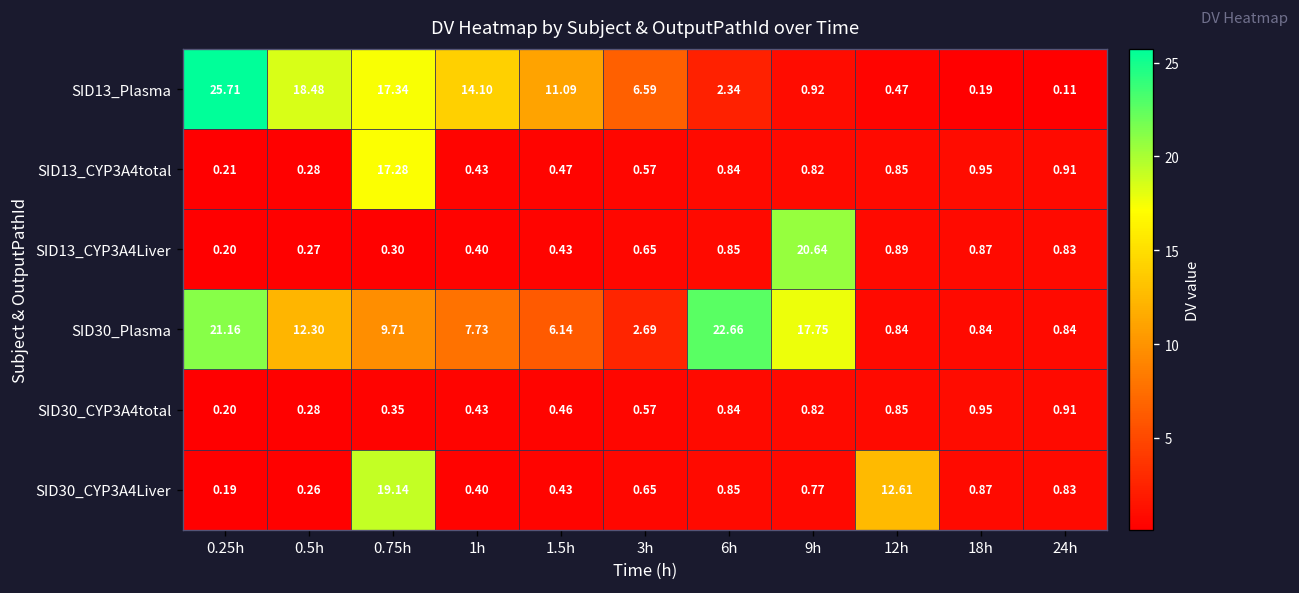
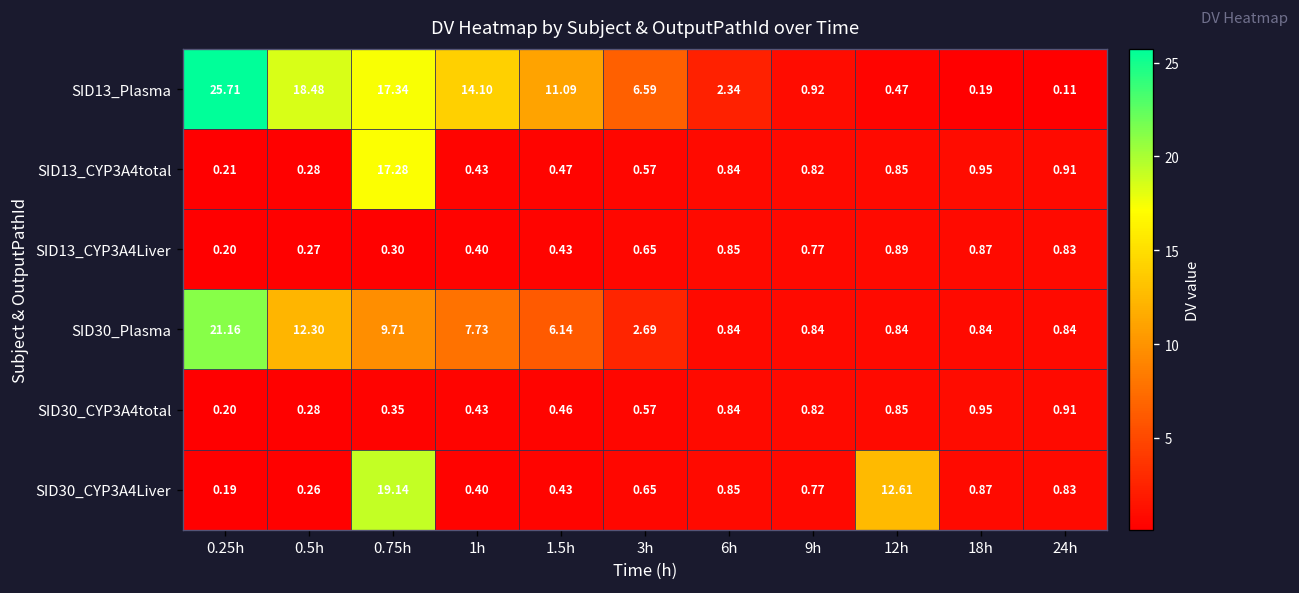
SID13_CYP3A4Liver, 9h: 20.64 -> 0.77
SID30_Plasma, 6h: 22.66 -> 0.84
SID30_Plasma, 9h: 17.75 -> 0.84
